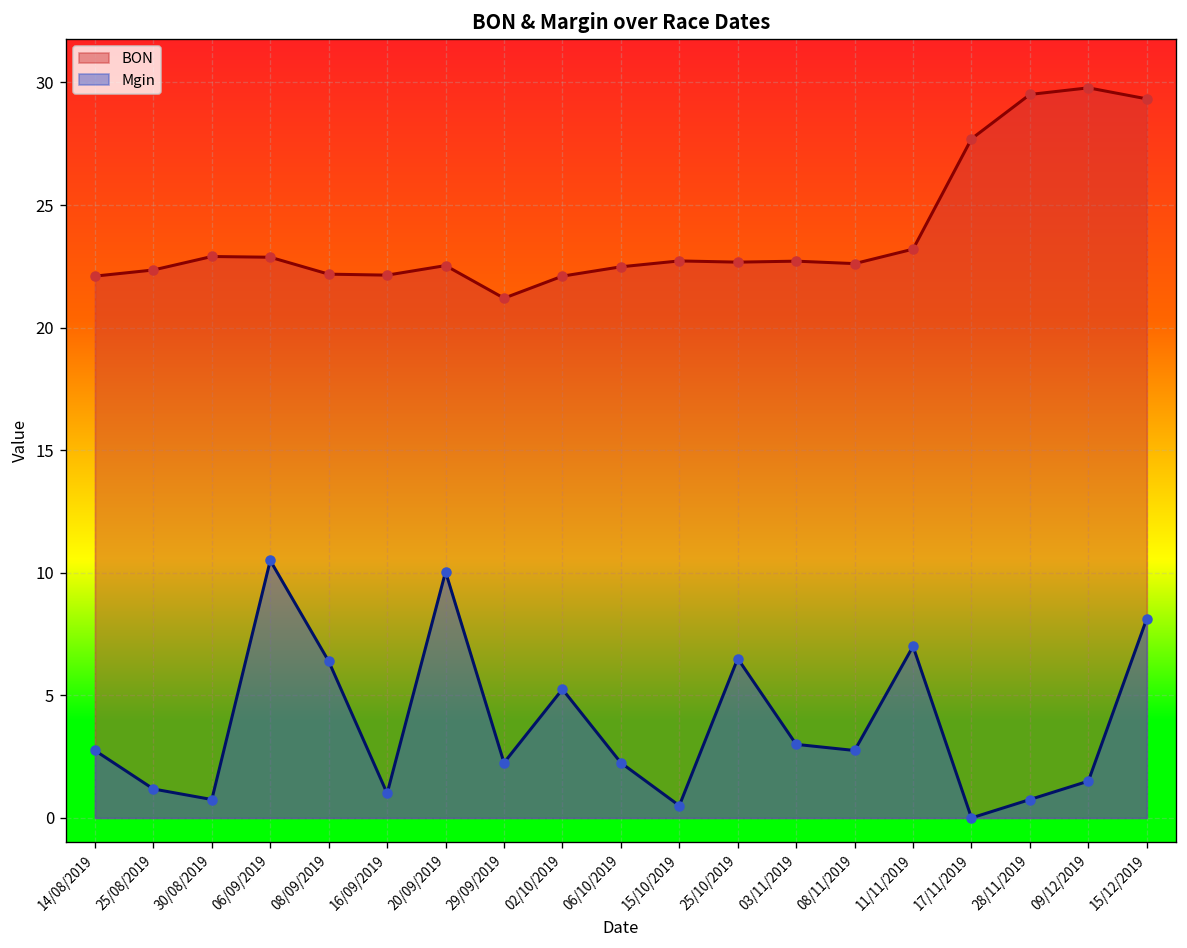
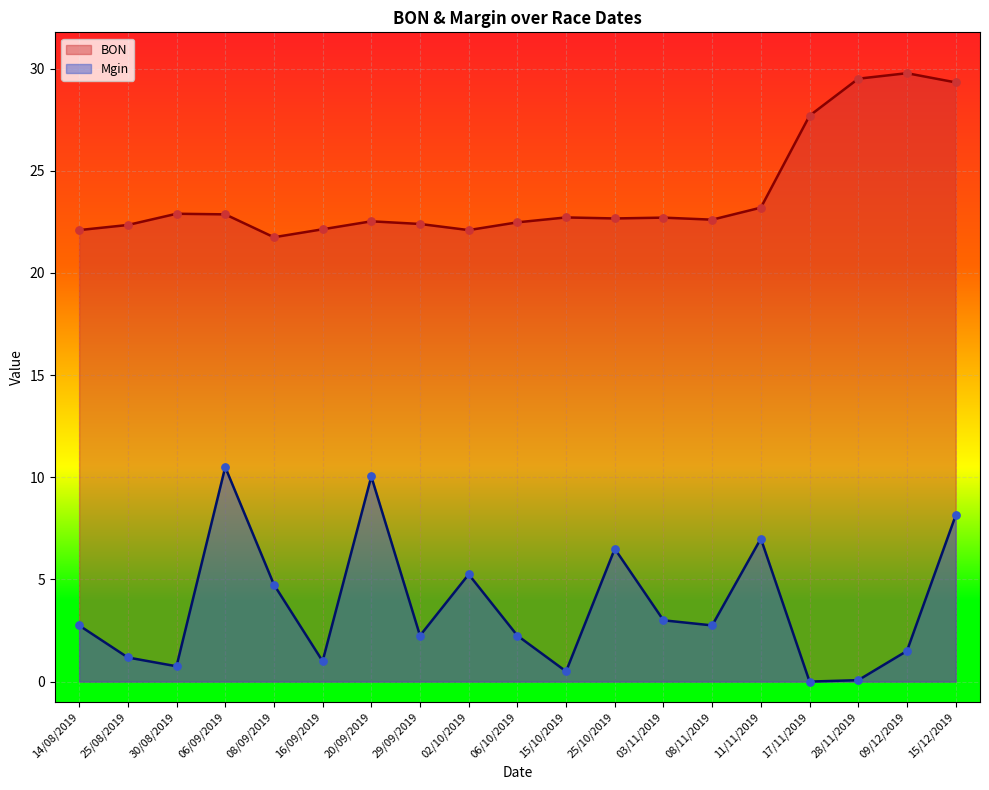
BON, 08/09/2019: 22.2 -> 21.8
Mgin, 08/09/2019: 6.4 -> 4.8
BON, 29/09/2019: 21.2 -> 22.4
Mgin, 28/11/2019: 0.8 -> 0.1
